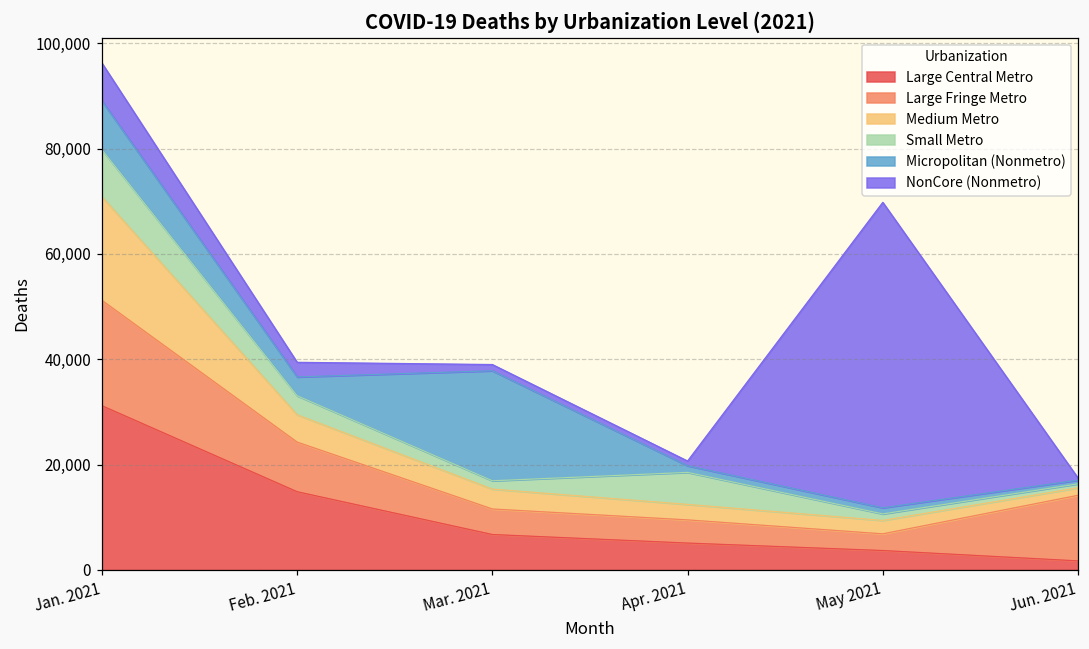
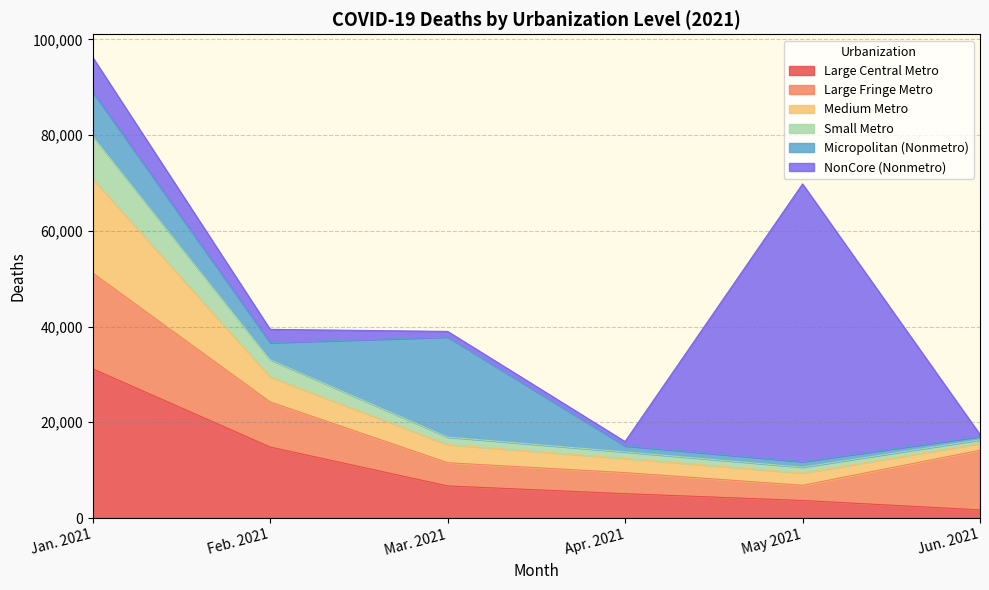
Small Metro, Apr. 2021: 6,000 -> 1,000
